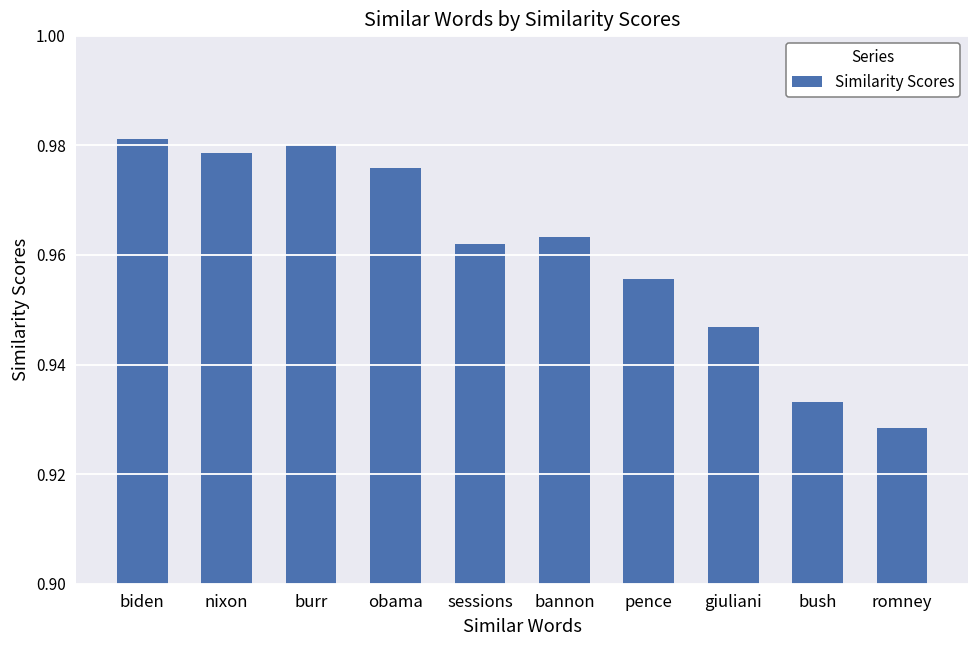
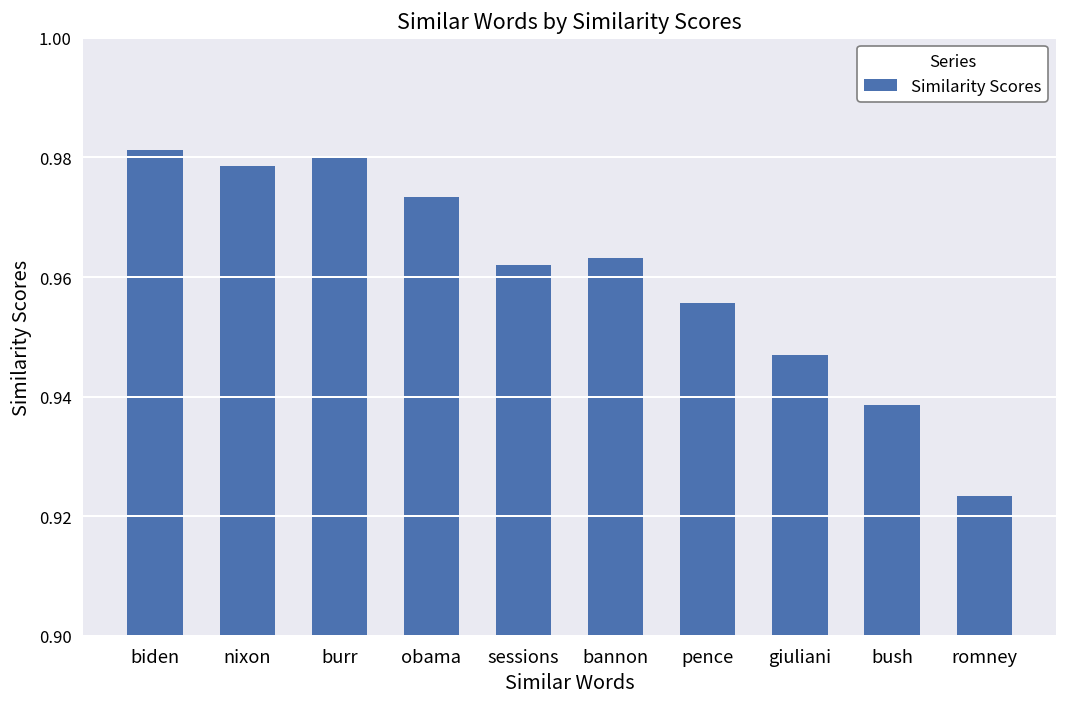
obama: 0.976 -> 0.973
bush: 0.933 -> 0.939
romney: 0.928 -> 0.923
